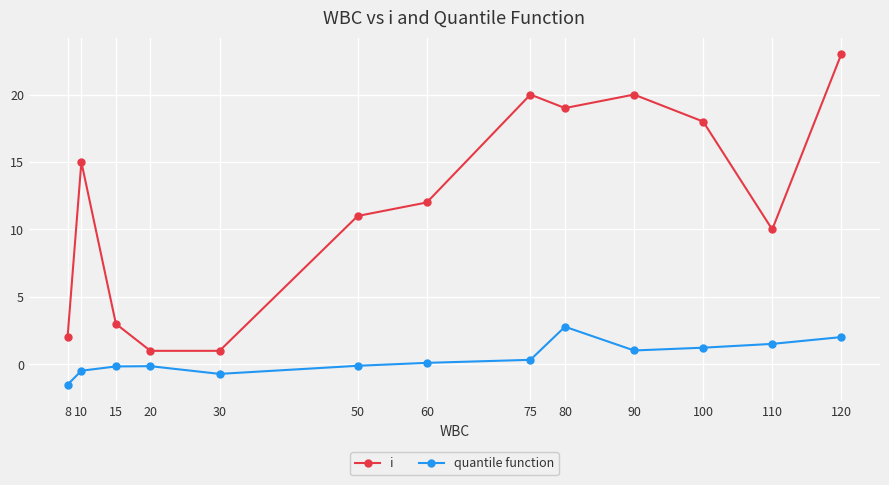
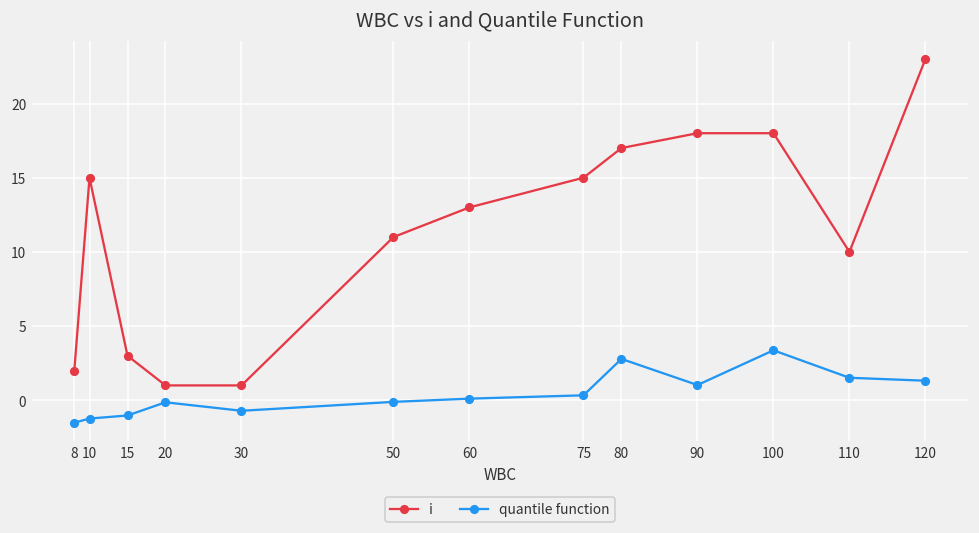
quantile function, 10: -0.5 -> -1.2
quantile function, 15: -0.2 -> -1.0
i, 60: 12 -> 13
i, 75: 20 -> 15
i, 80: 19 -> 17
i, 90: 20 -> 18
quantile function, 100: 1.2 -> 3.4
quantile function, 120: 2.0 -> 1.3
